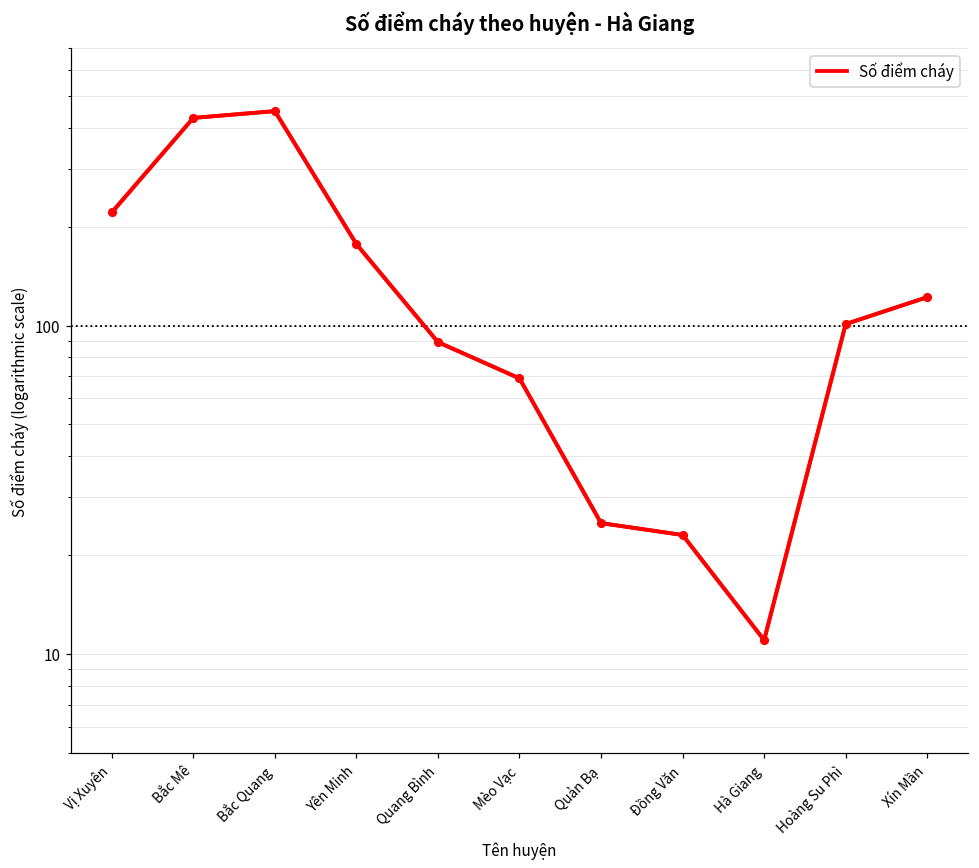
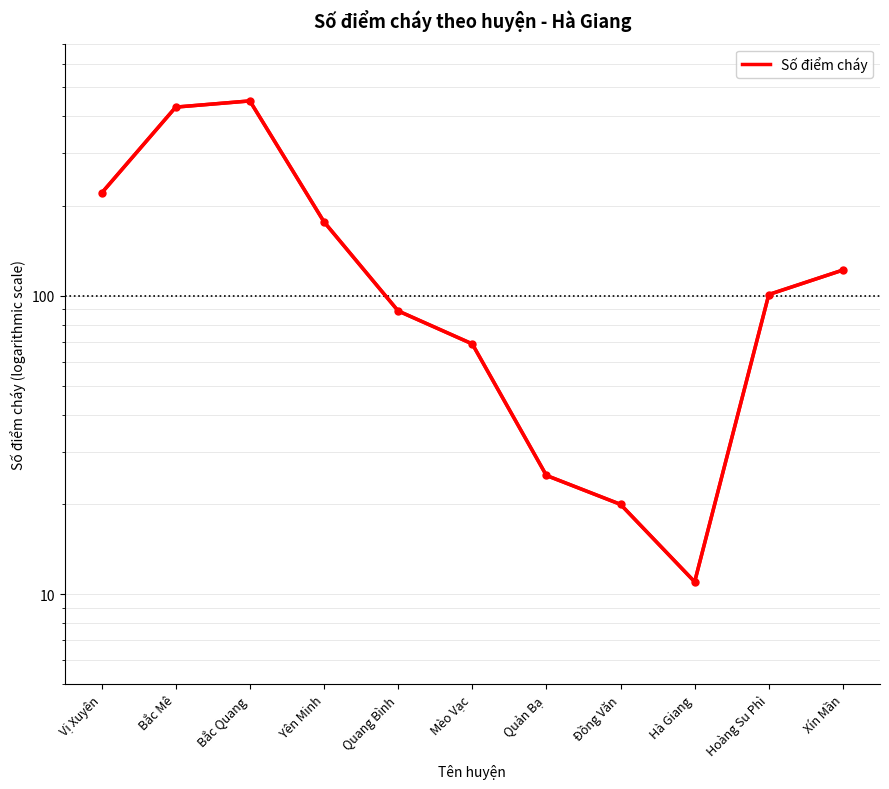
Đồng Văn: 23 -> 20
